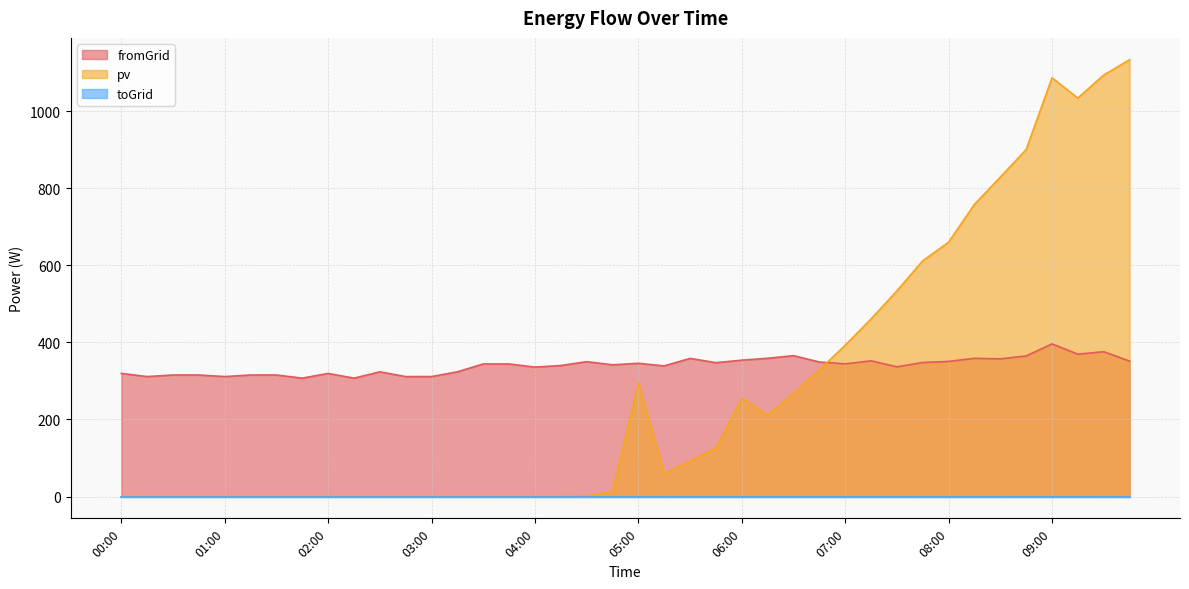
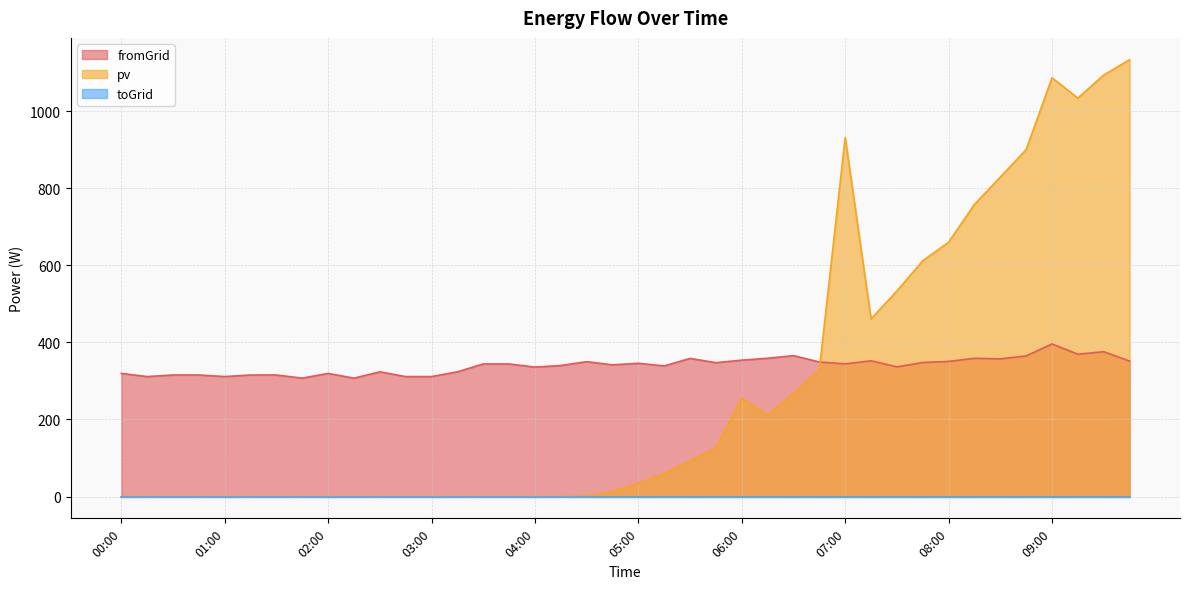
pv, 05:00: 290 -> 30
pv, 07:00: 390 -> 930
